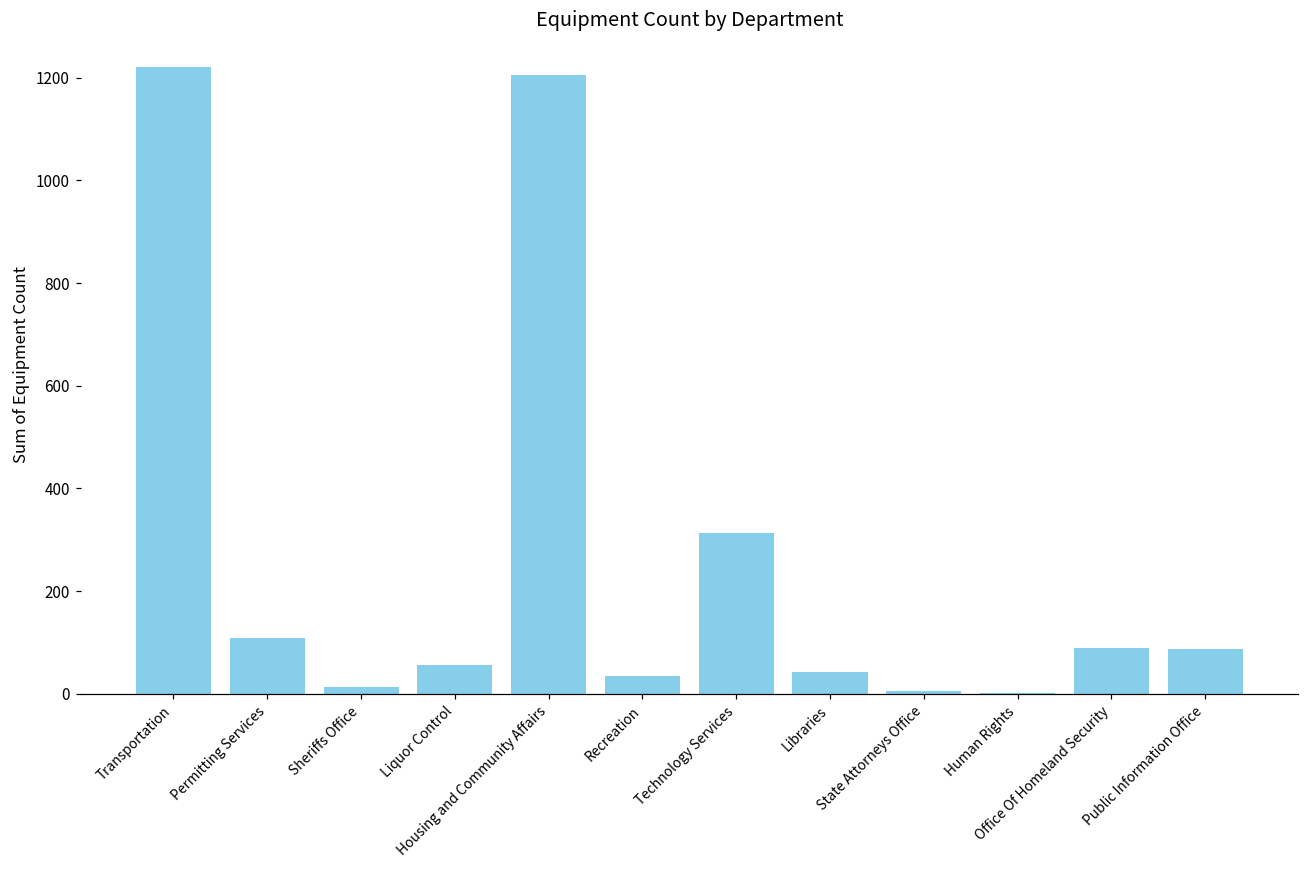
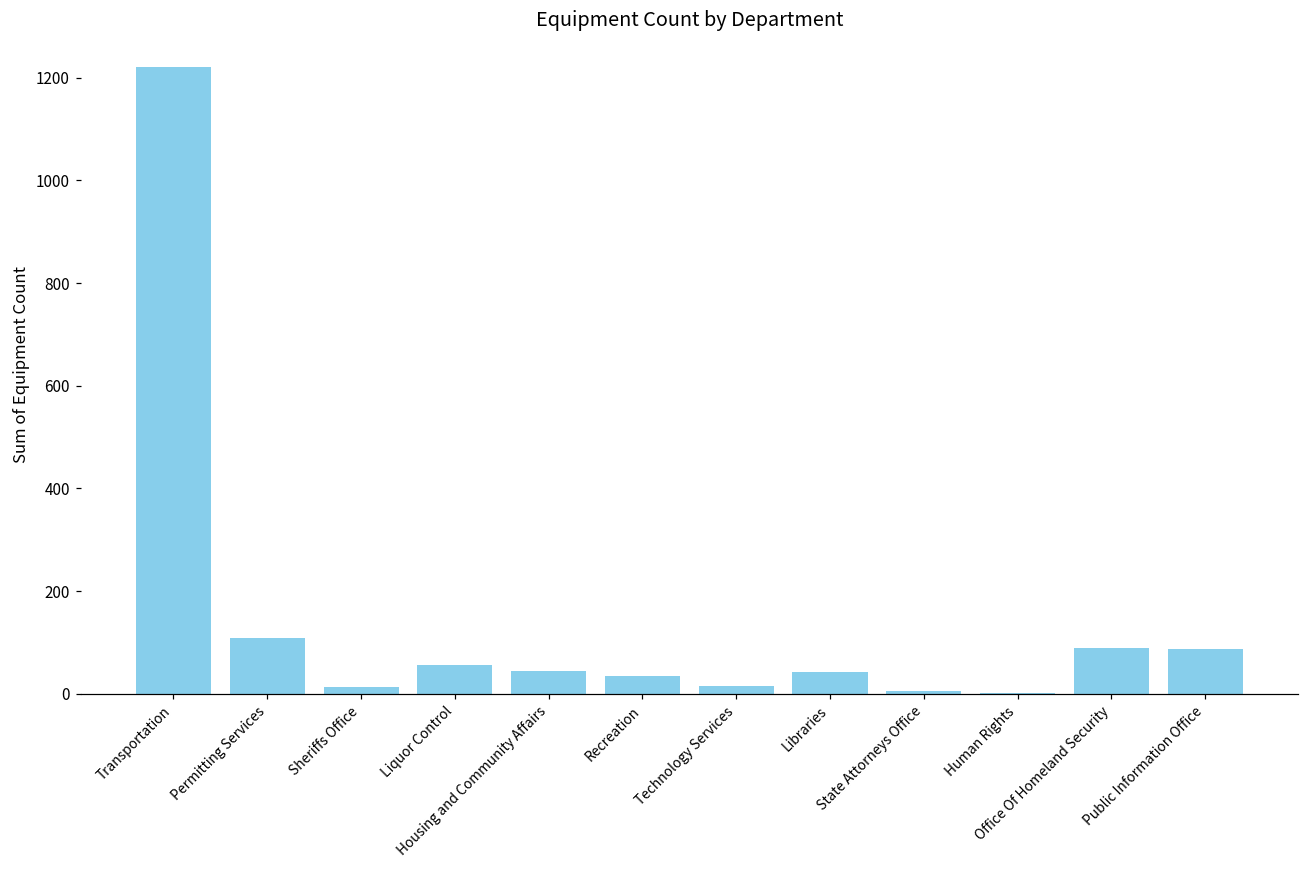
Housing and Community Affairs: 1210 -> 50
Technology Services: 310 -> 20
